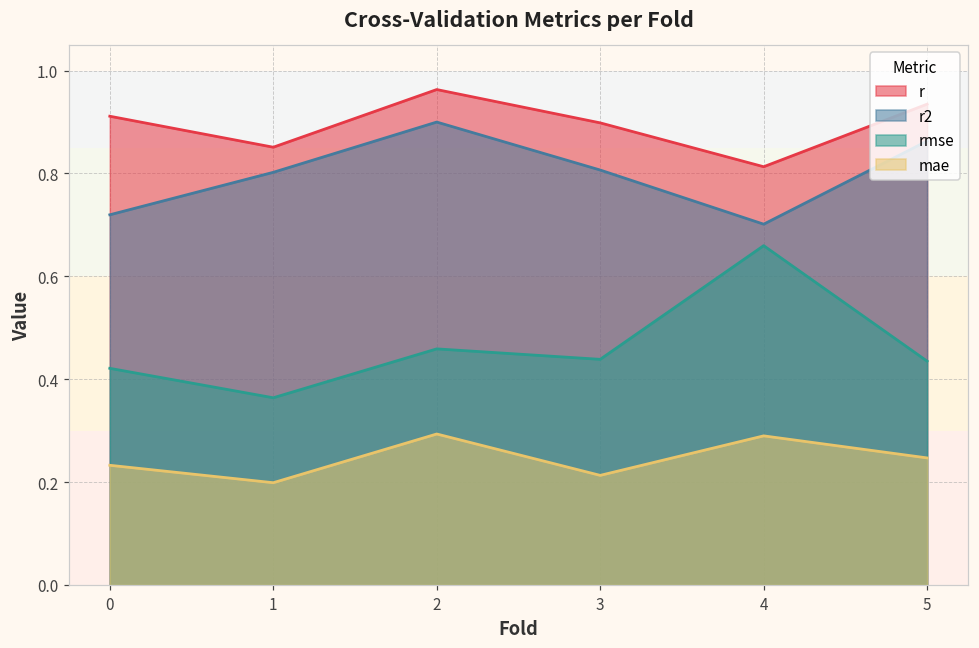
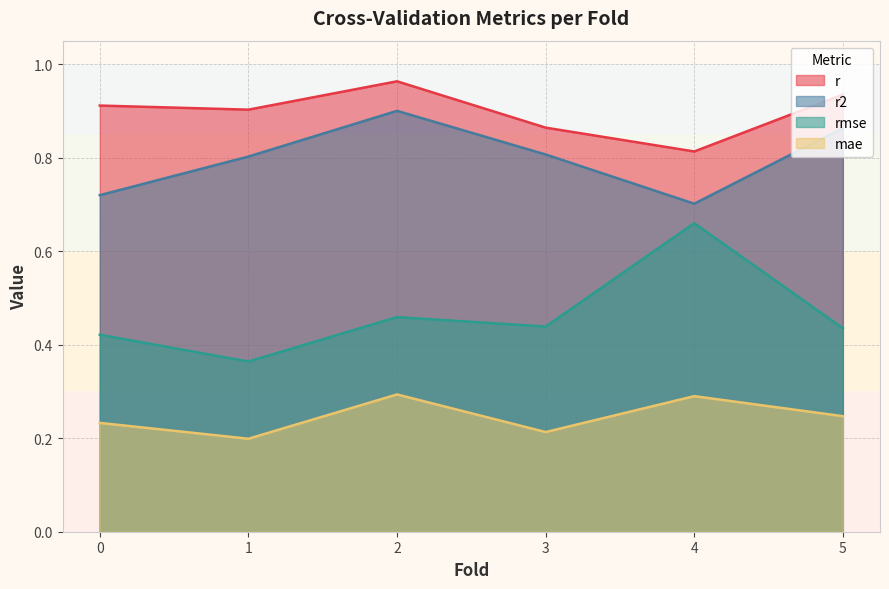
r, 1: 0.85 -> 0.90
r, 3: 0.90 -> 0.86
